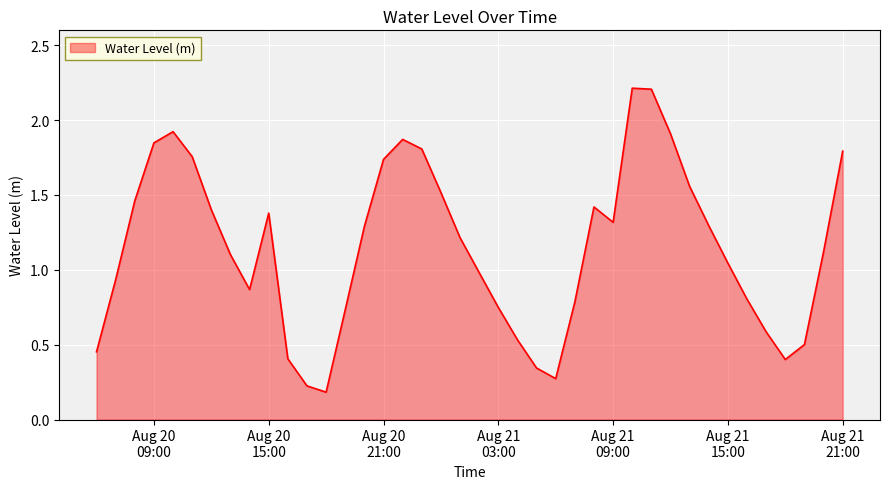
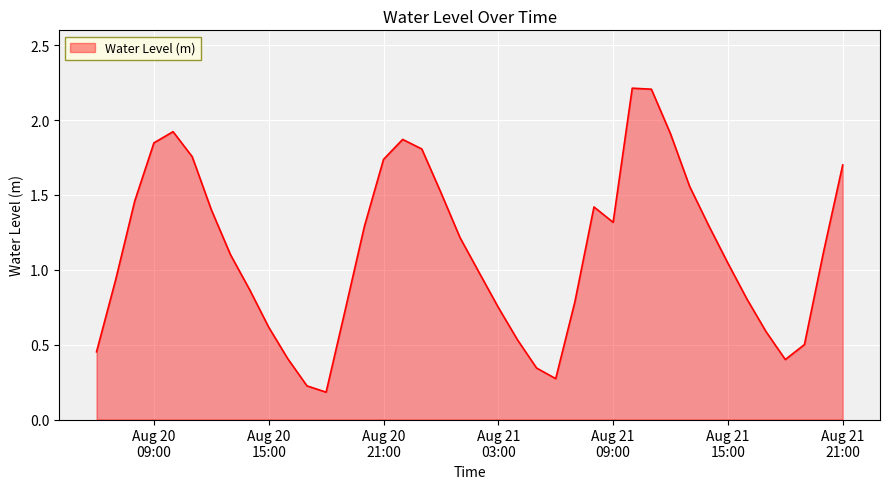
Aug 20 15:00: 1.38 -> 0.62
Aug 21 21:00: 1.79 -> 1.70
